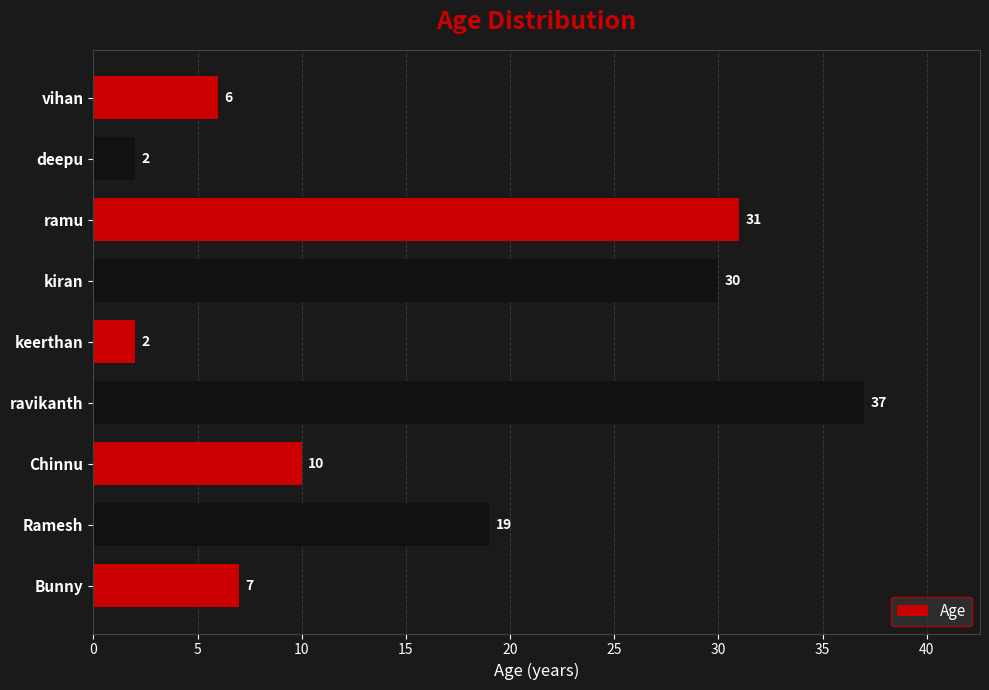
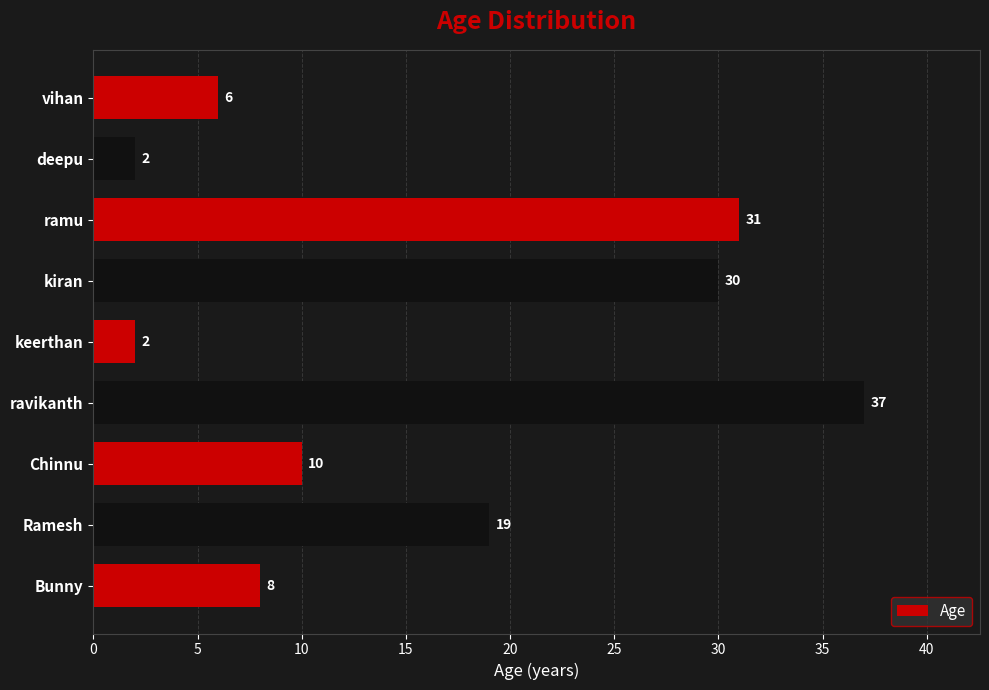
Bunny: 7 -> 8
